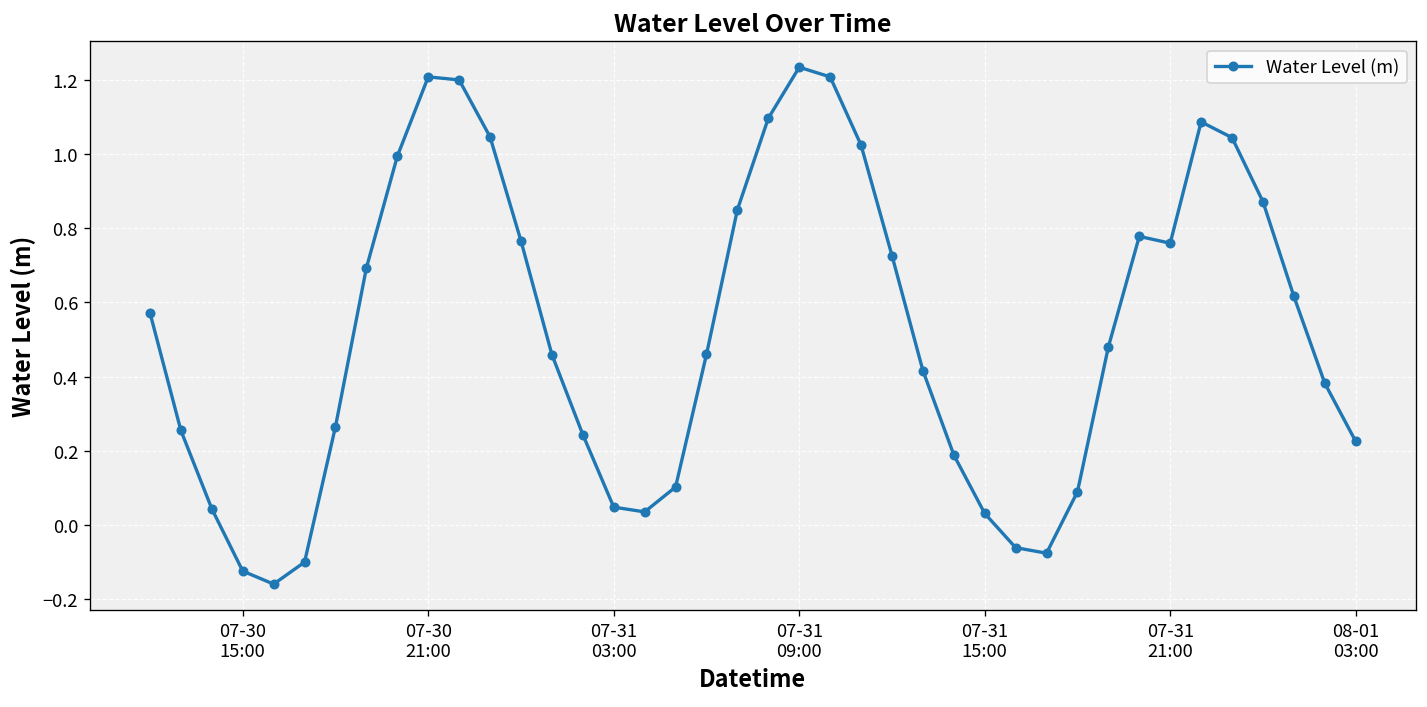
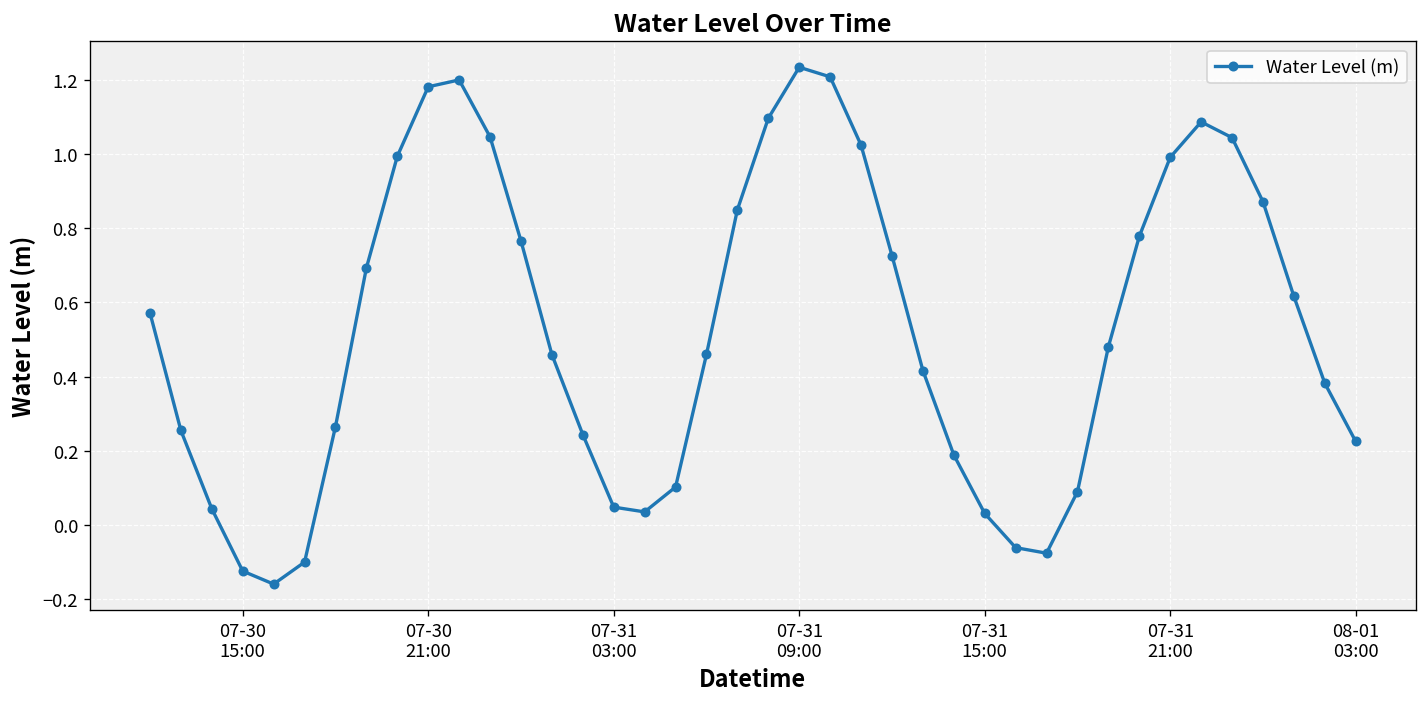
07-30 21:00: 1.21 -> 1.18
07-31 21:00: 0.76 -> 0.99
